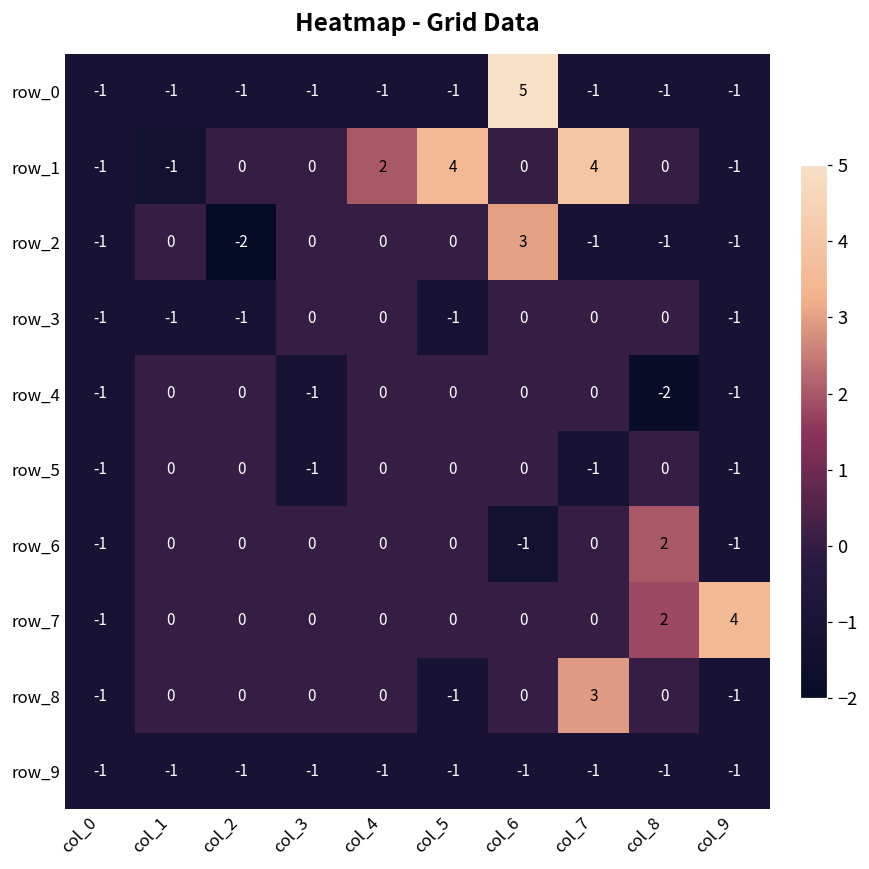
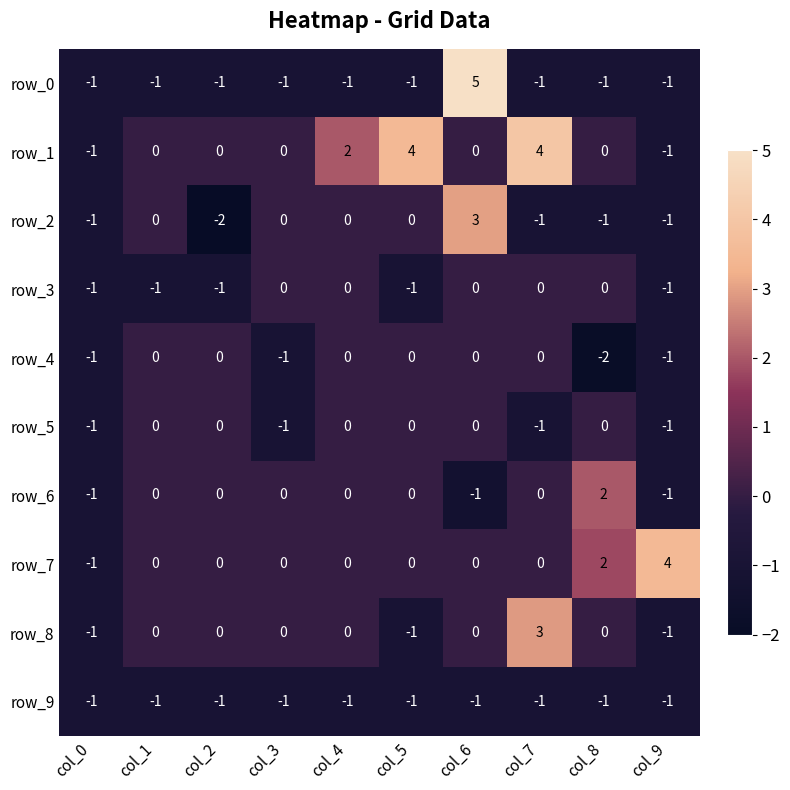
row_1, col_1: -1 -> 0
